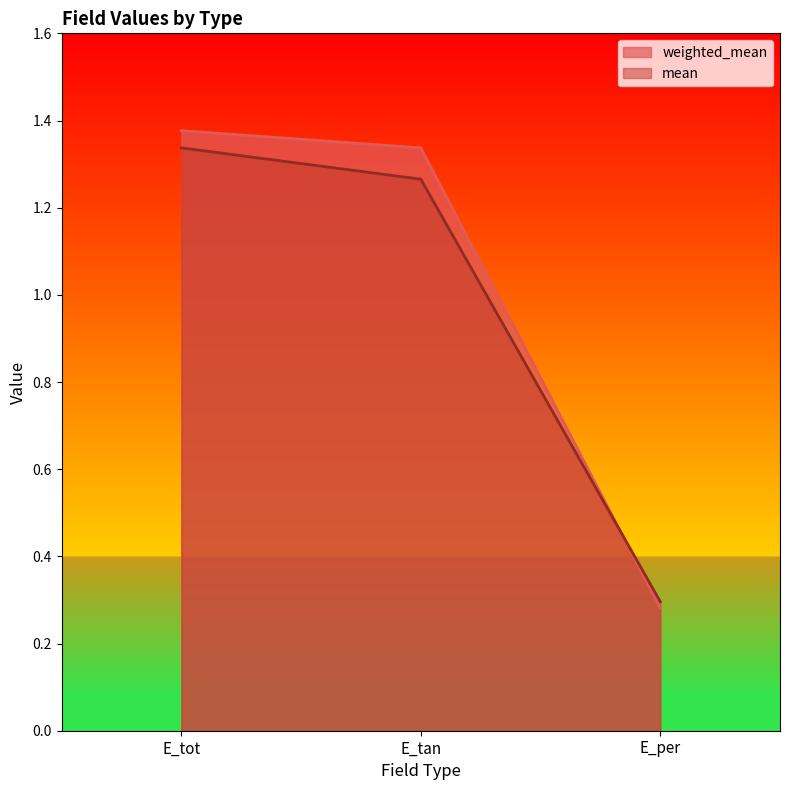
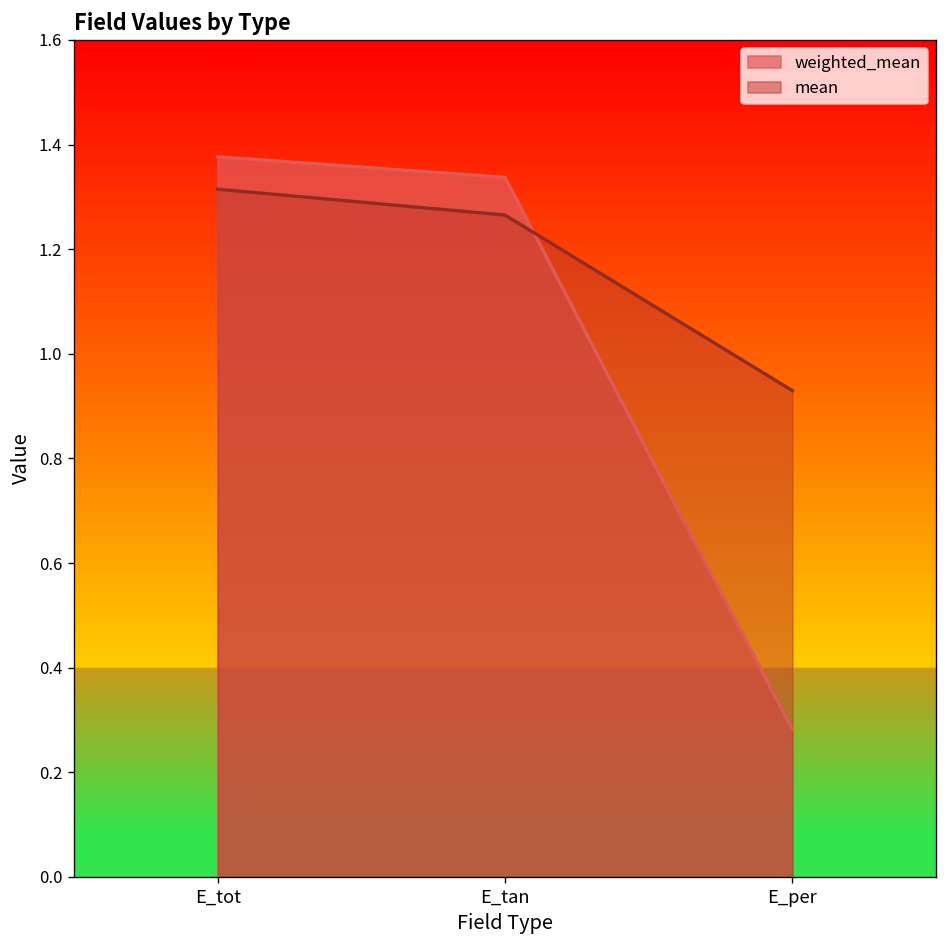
mean, E_tot: 1.34 -> 1.31
mean, E_per: 0.30 -> 0.93
